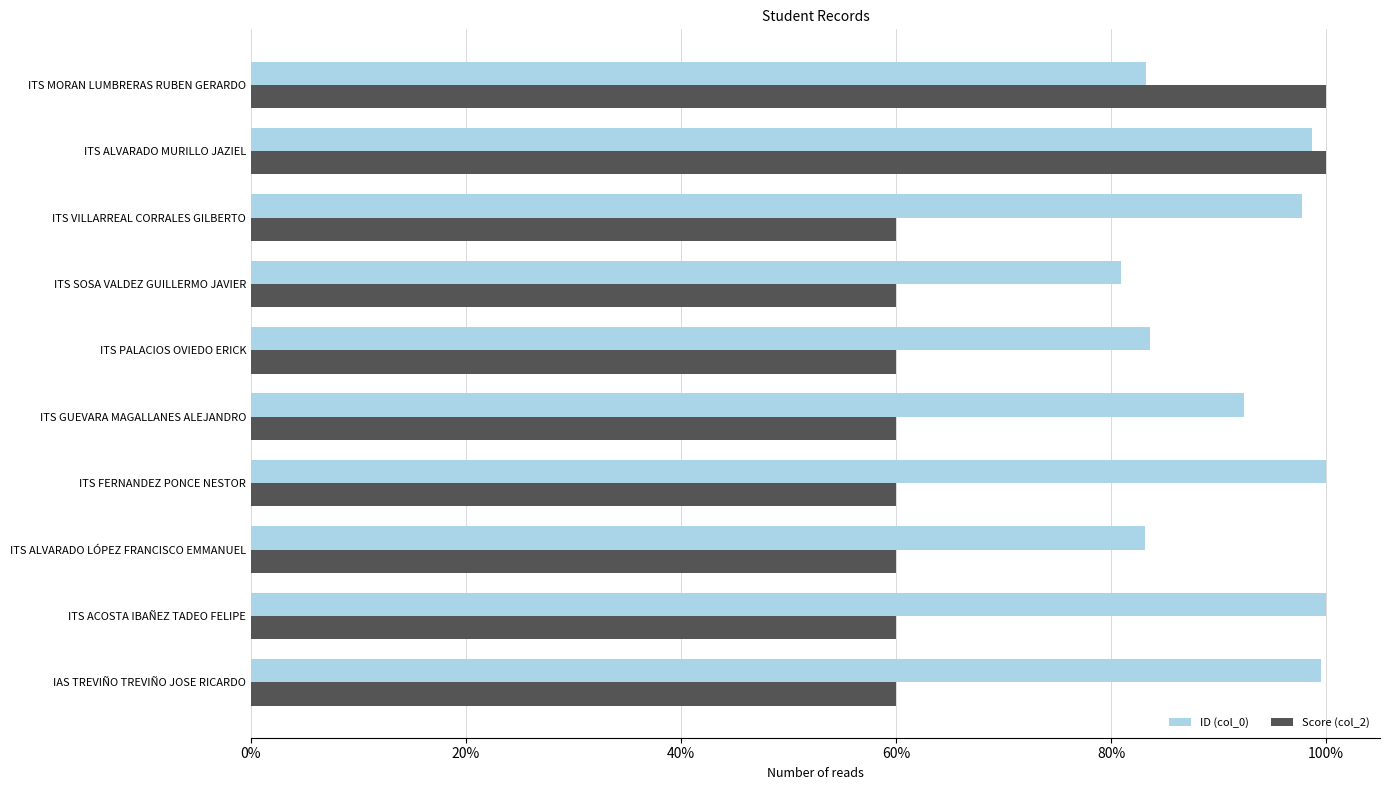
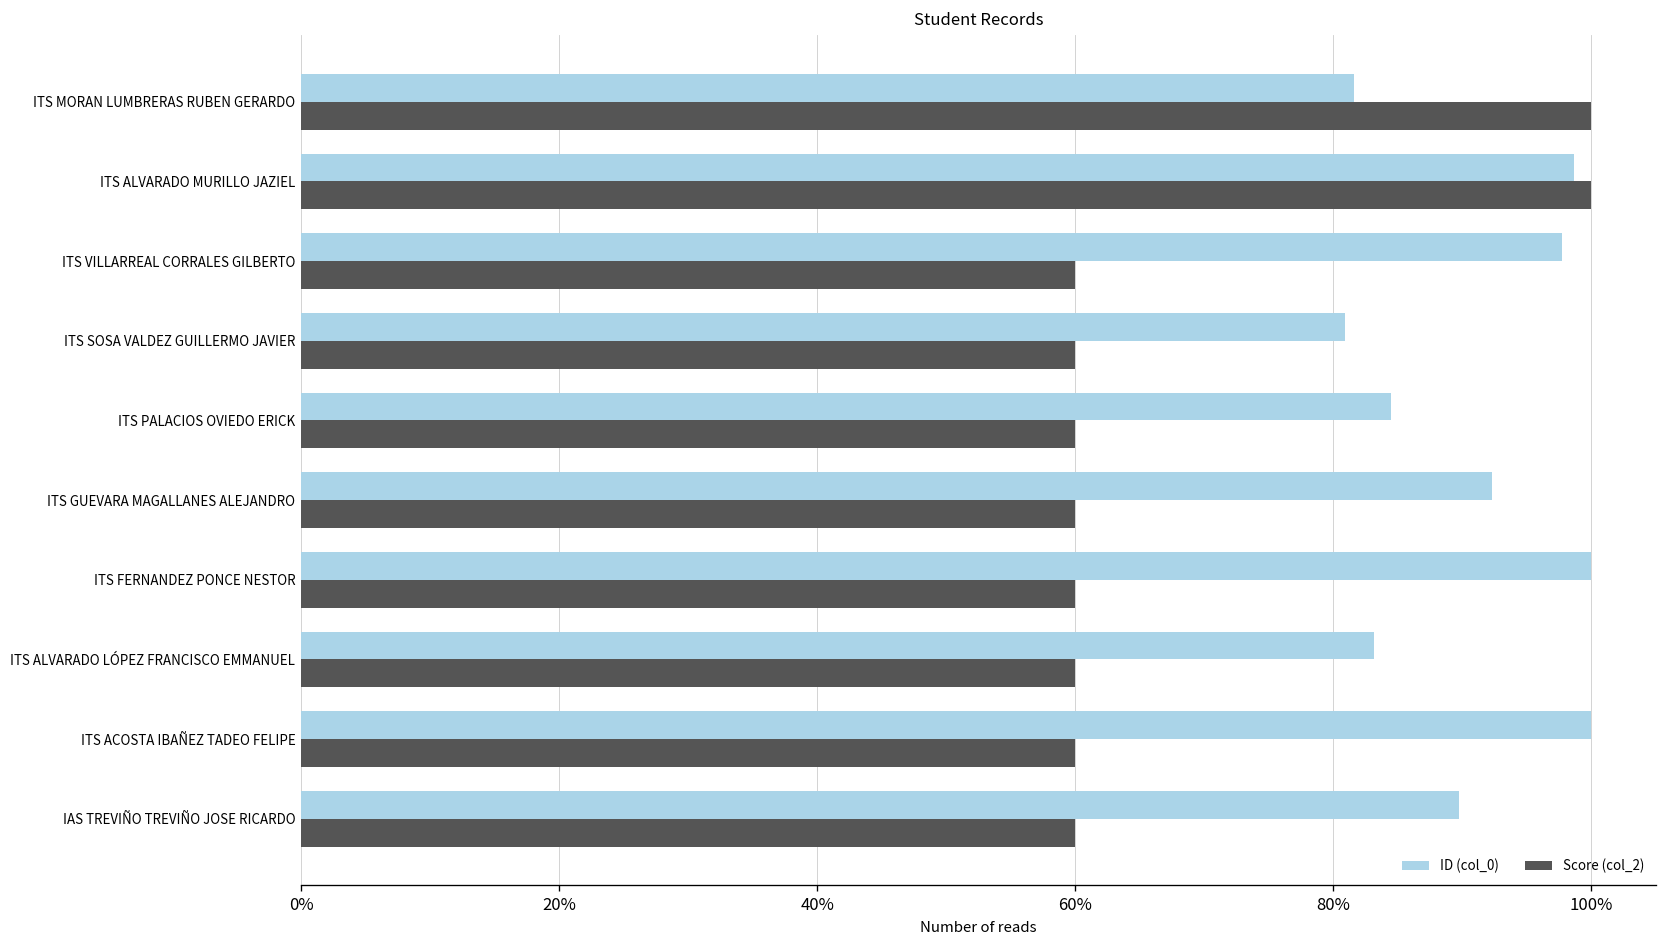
ID (col_0), ITS MORAN LUMBRERAS RUBEN GERARDO: 83.3% -> 81.6%
ID (col_0), ITS PALACIOS OVIEDO ERICK: 83.6% -> 84.5%
ID (col_0), IAS TREVIÑO TREVIÑO JOSE RICARDO: 99.5% -> 89.7%
